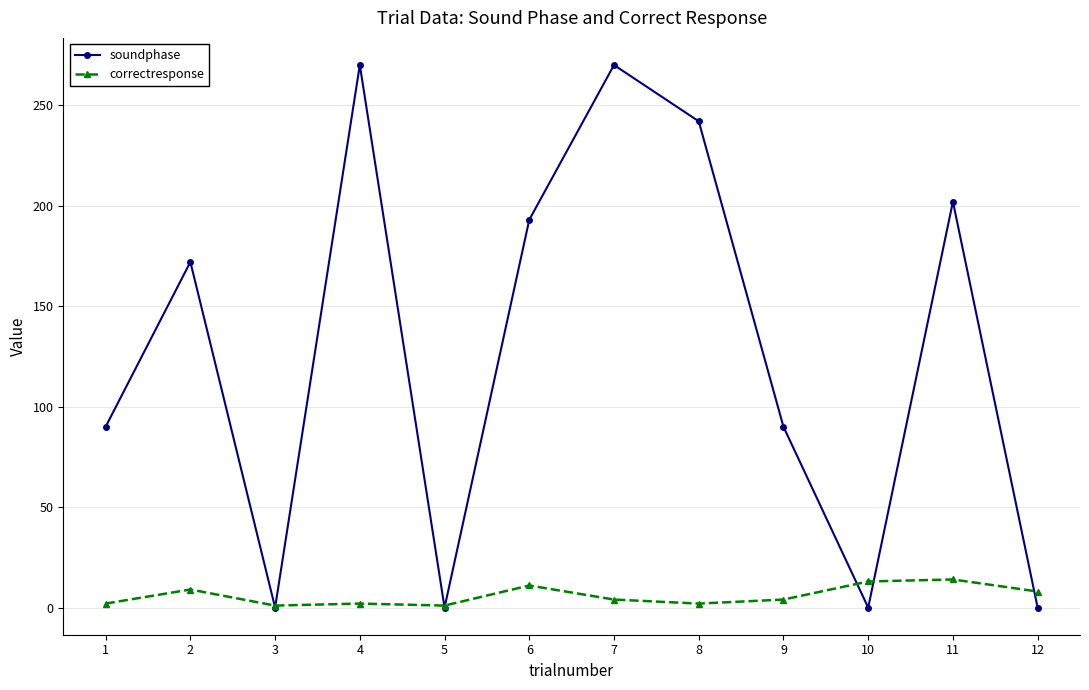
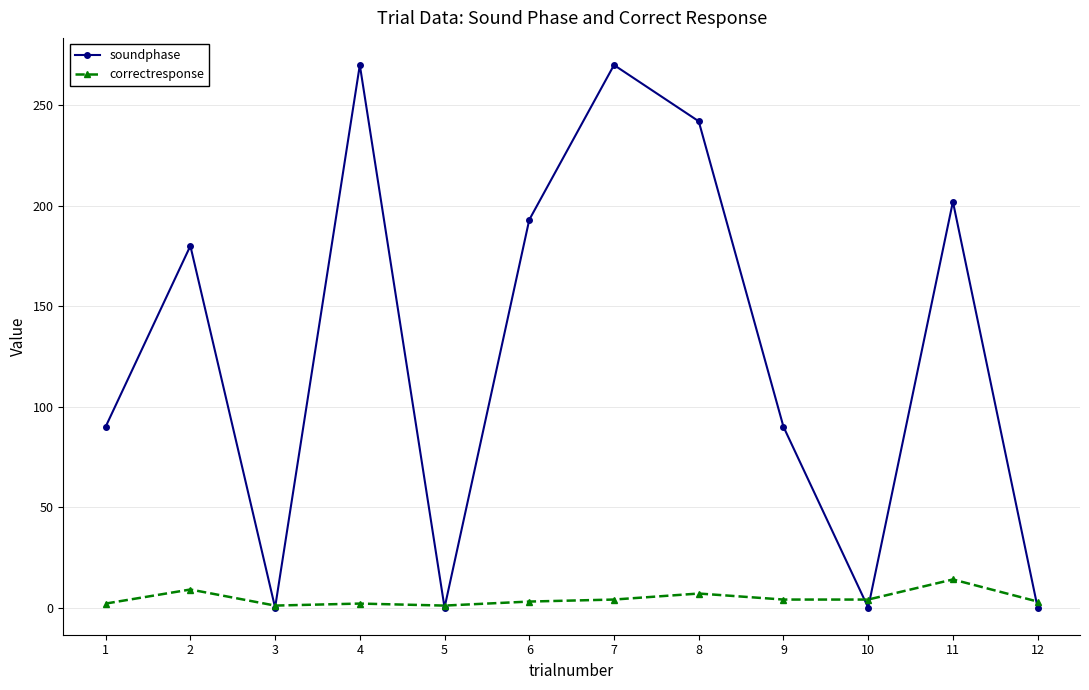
soundphase, 2: 172 -> 180
correctresponse, 6: 11 -> 3
correctresponse, 8: 2 -> 7
correctresponse, 10: 13 -> 4
correctresponse, 12: 8 -> 3
